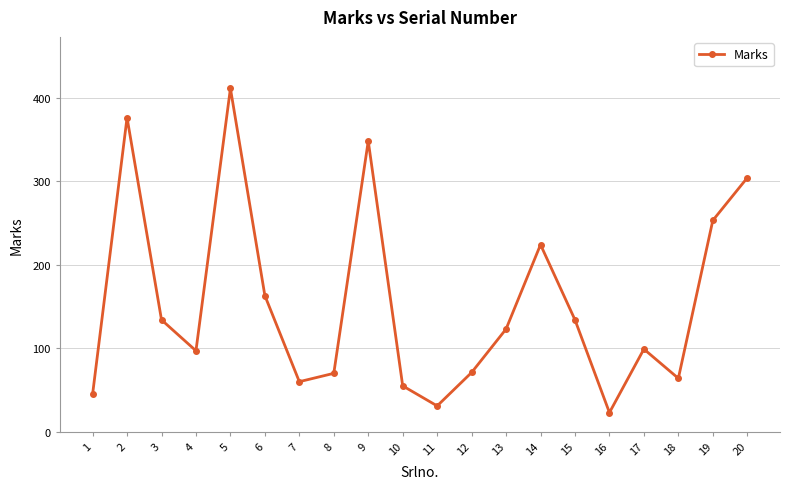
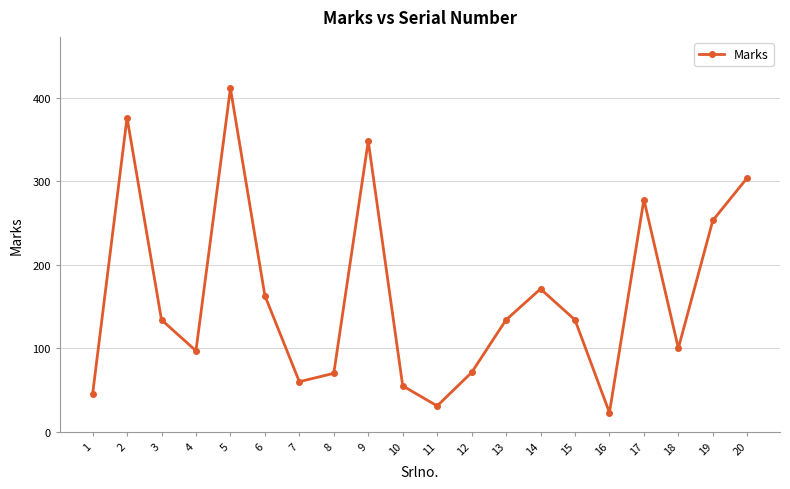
13: 120 -> 130
14: 220 -> 170
17: 100 -> 280
18: 60 -> 100
